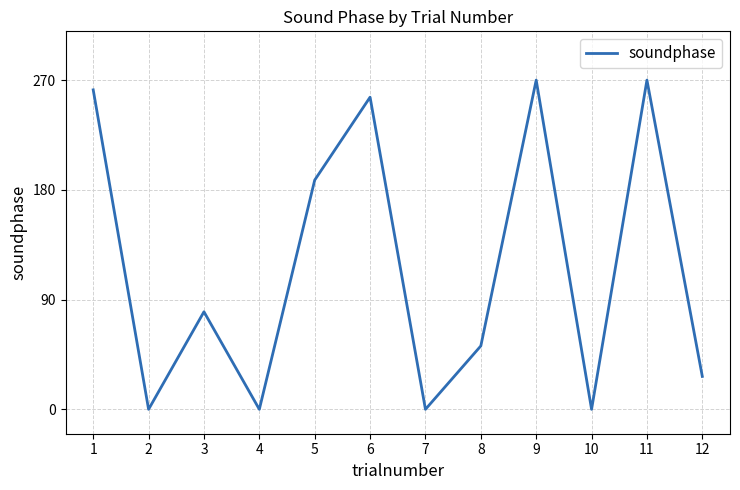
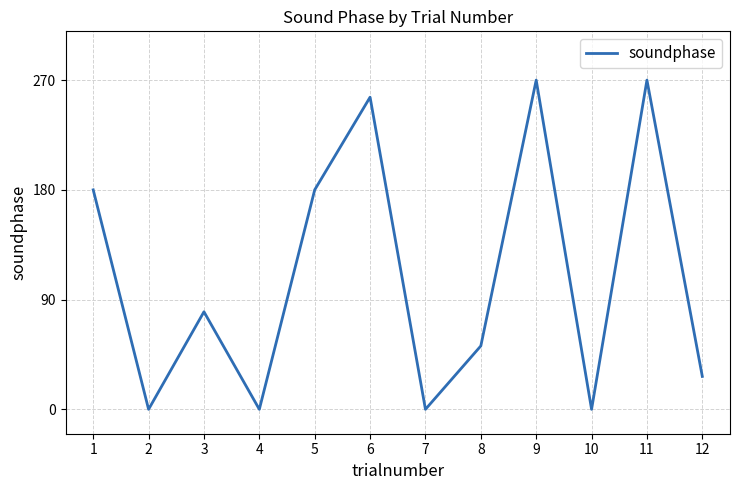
1: 262 -> 180
5: 188 -> 180
